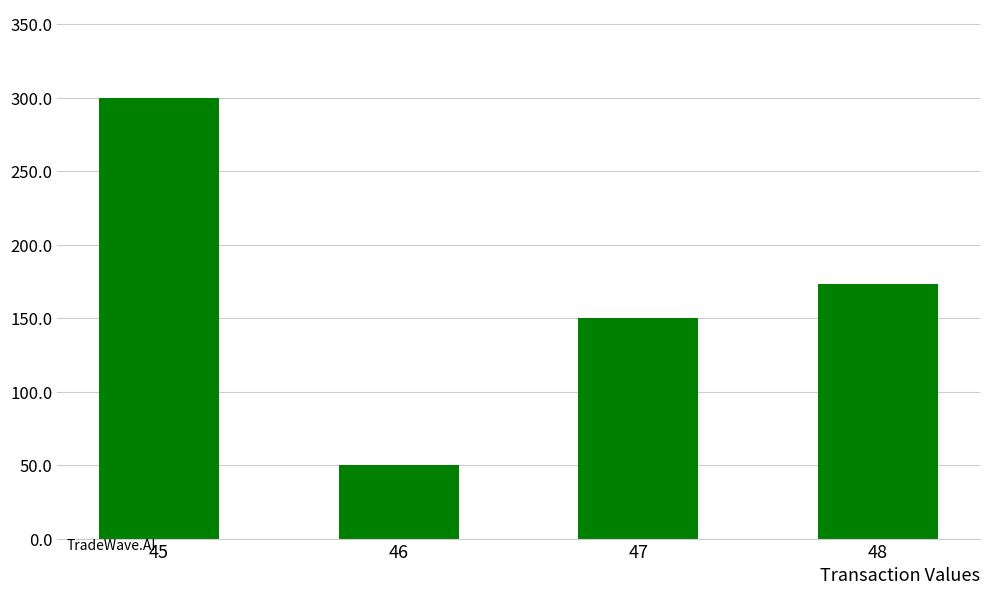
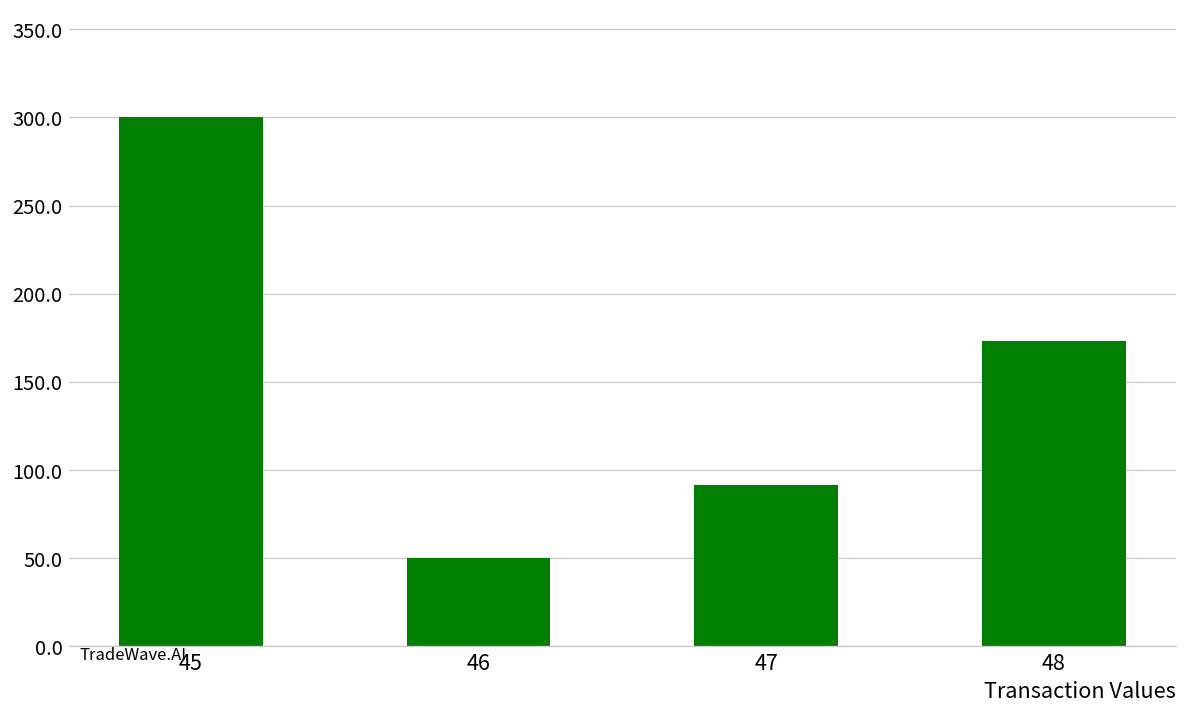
47: 150 -> 92
